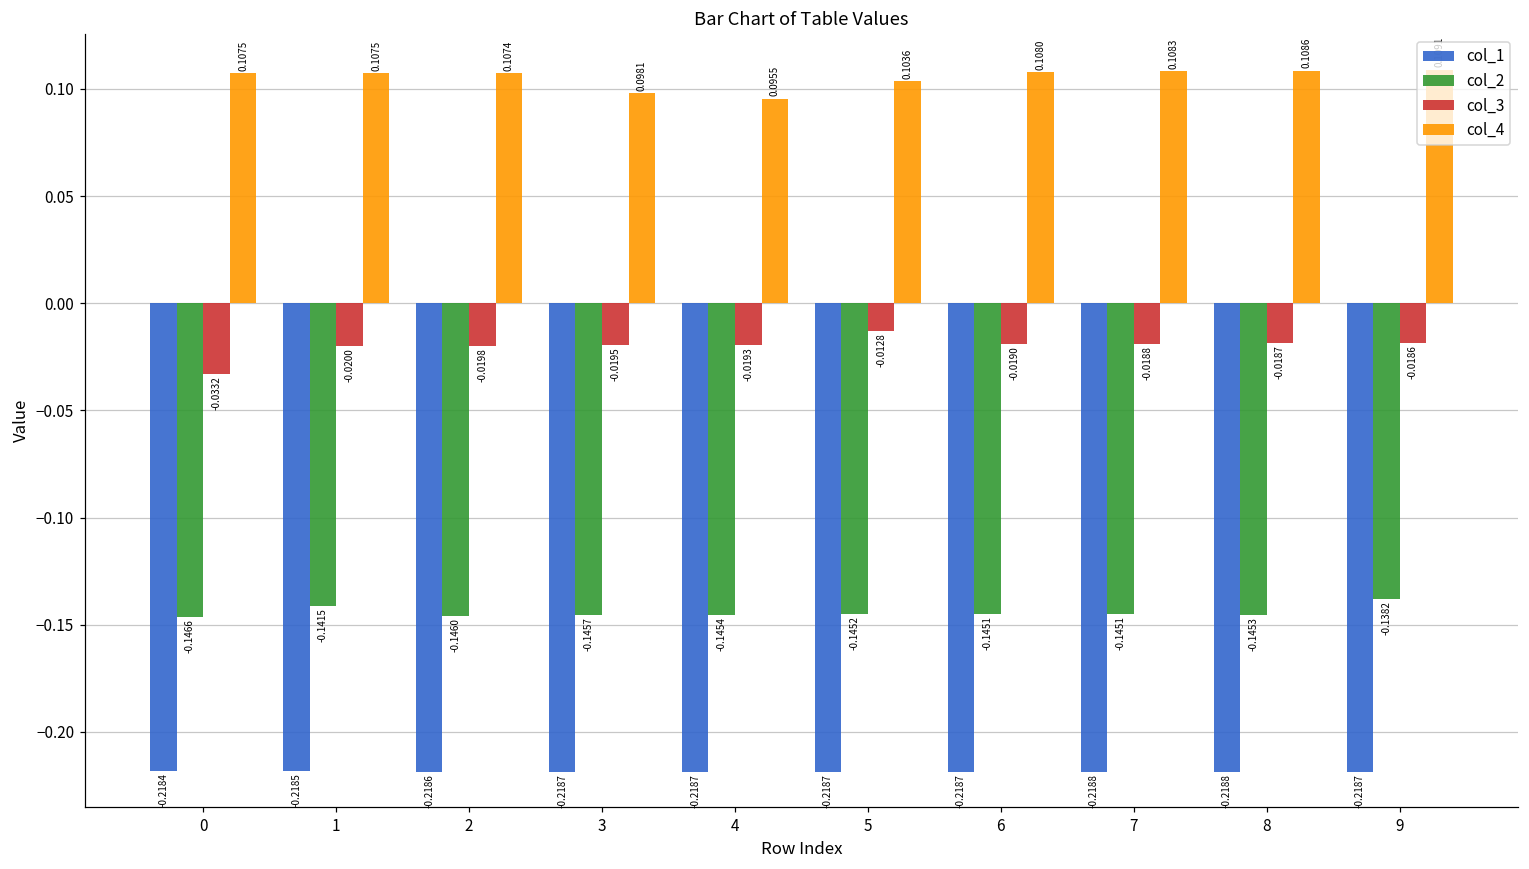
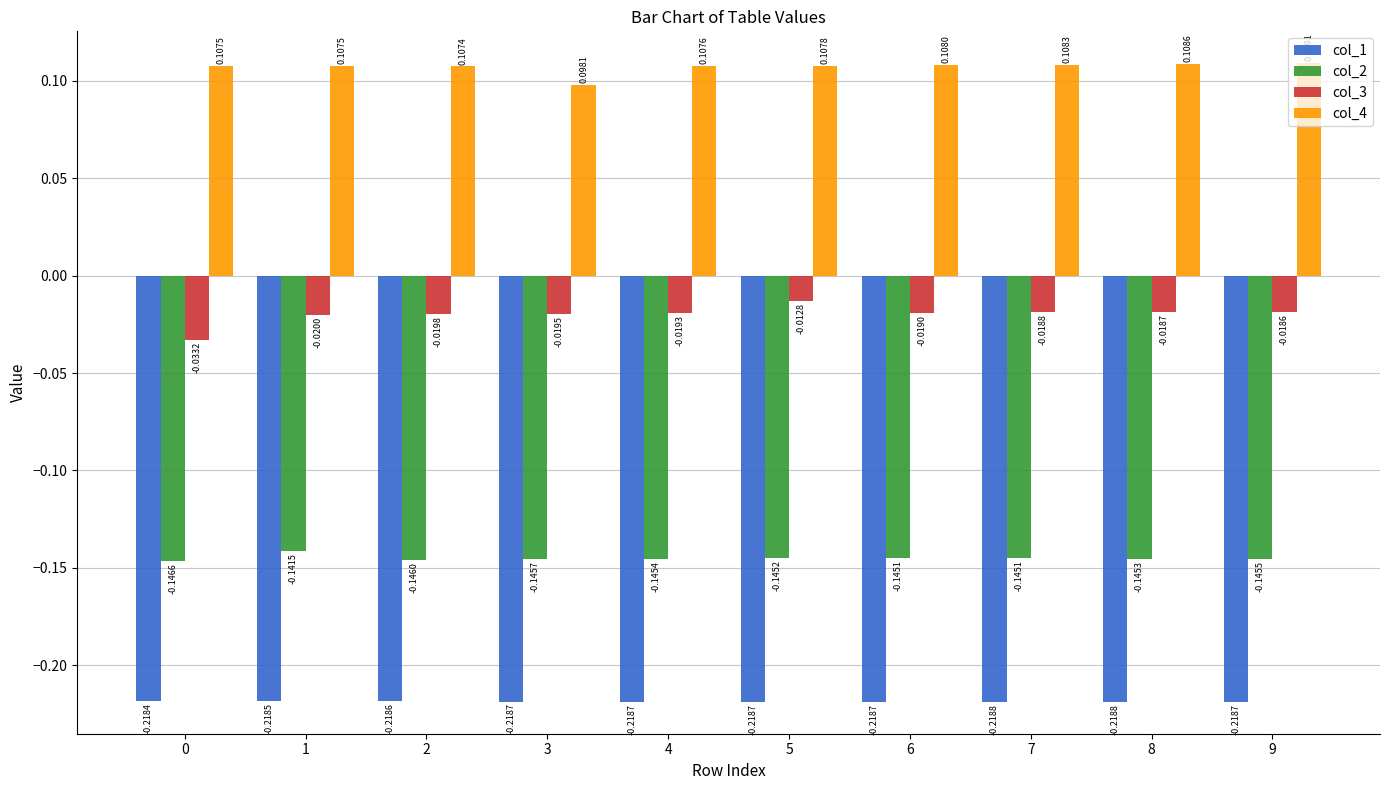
col_4, 4: 0.0955 -> 0.1076
col_4, 5: 0.1036 -> 0.1078
col_2, 9: -0.1382 -> -0.1455
